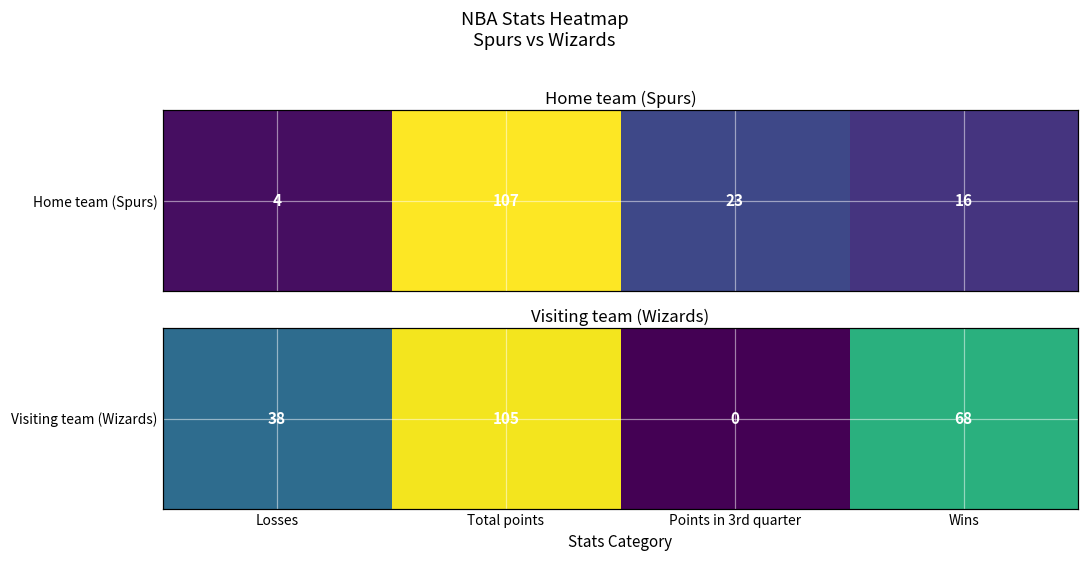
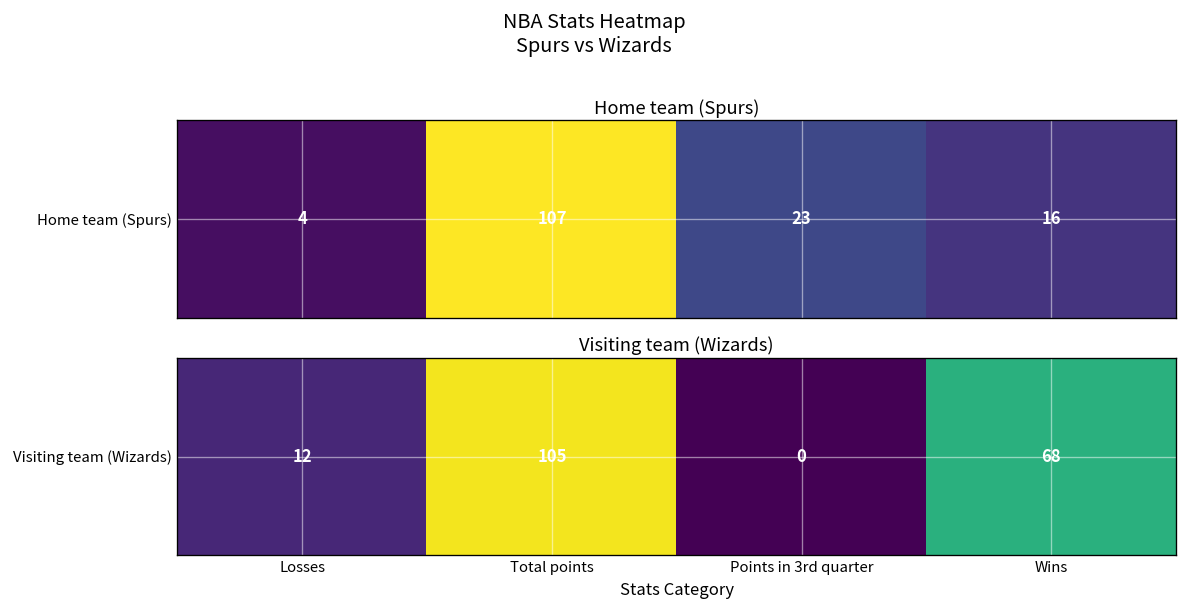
Visiting team (Wizards), Visiting team (Wizards), Losses: 38 -> 12
